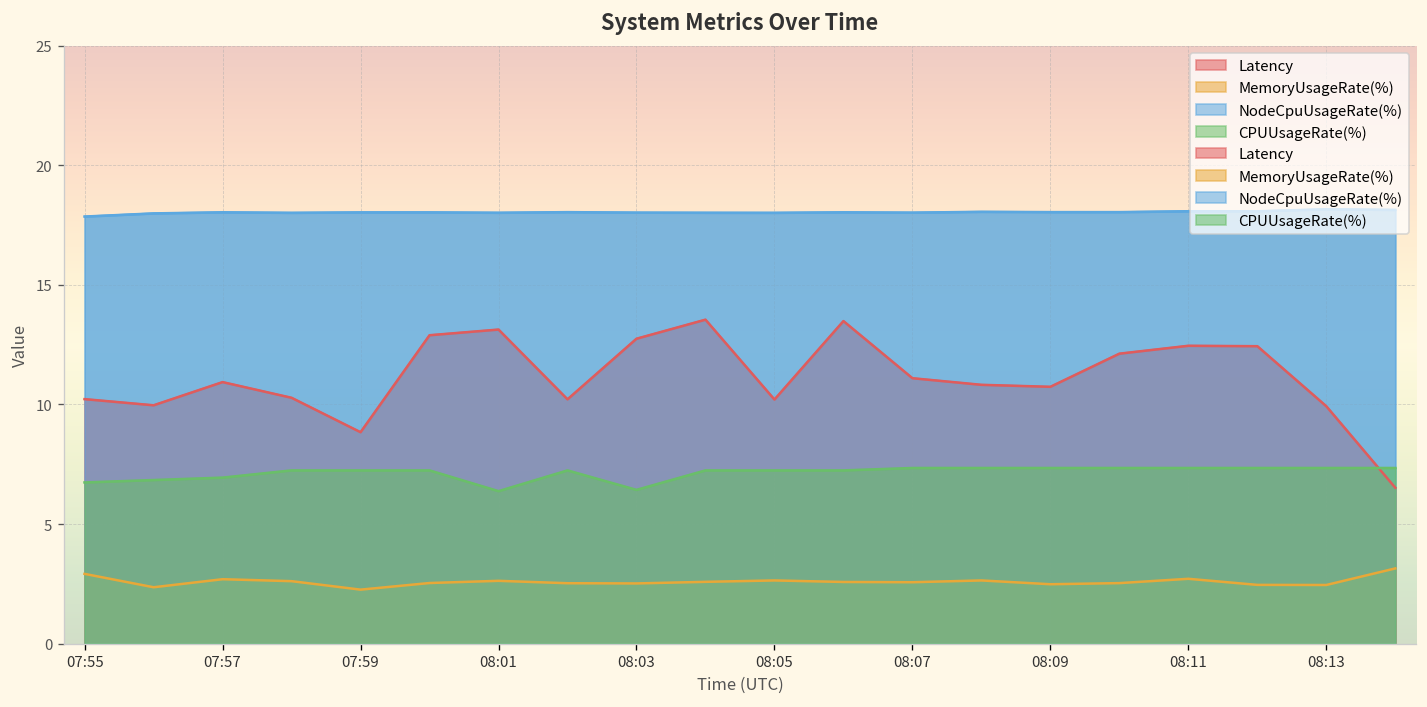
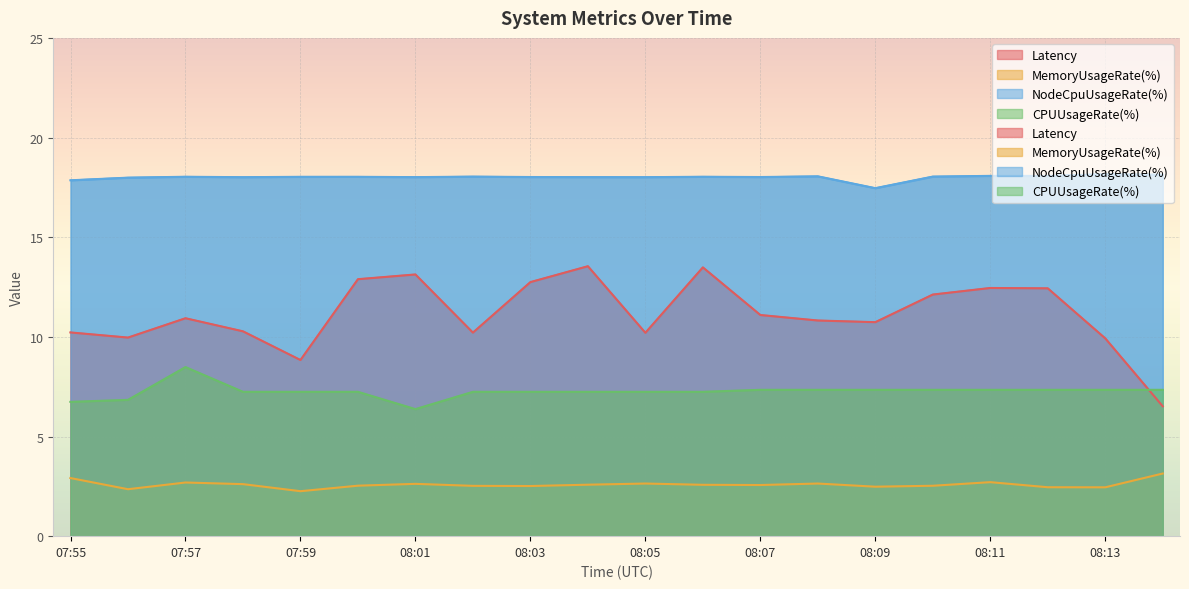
CPUUsageRate(%), 07:57: 6.9 -> 8.5
CPUUsageRate(%), 08:03: 6.4 -> 7.2
NodeCpuUsageRate(%), 08:09: 18.0 -> 17.5
